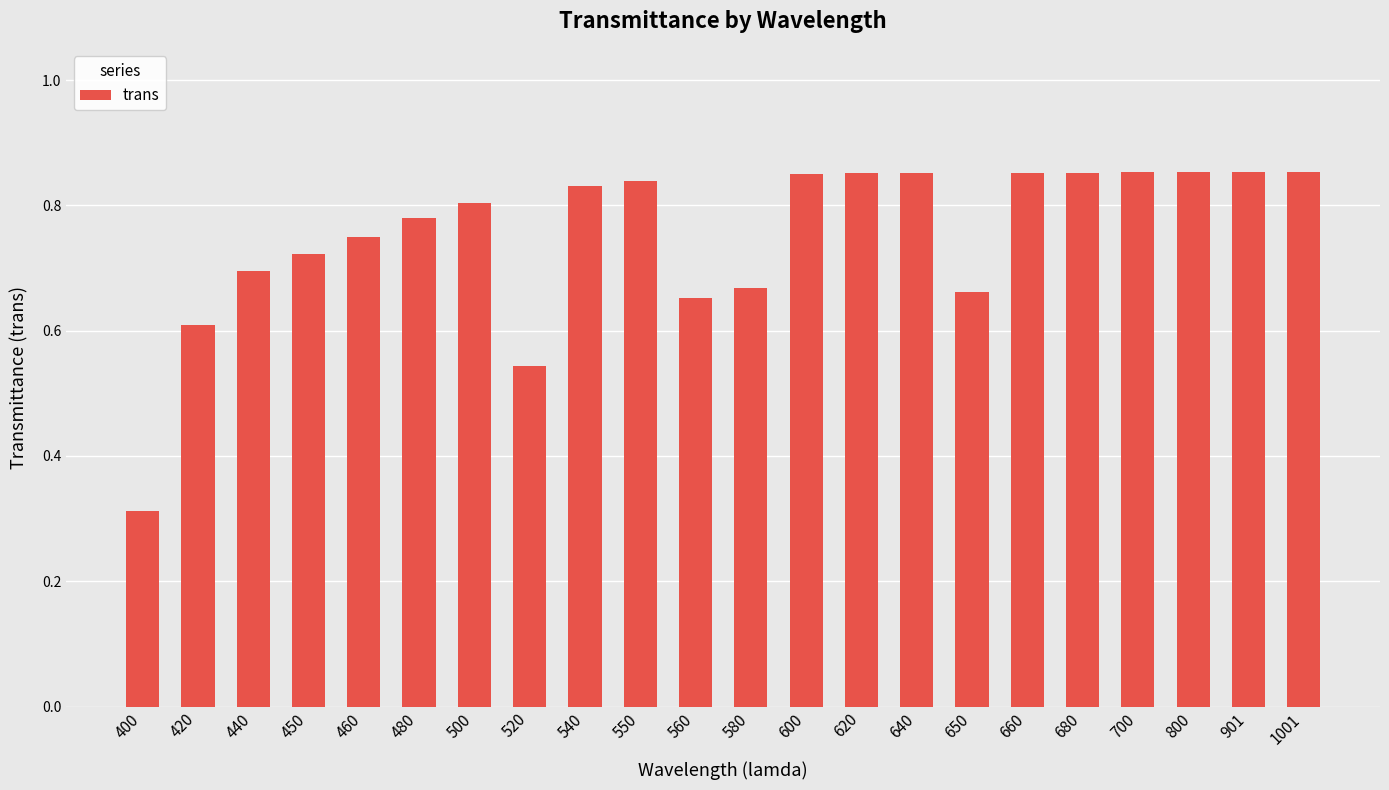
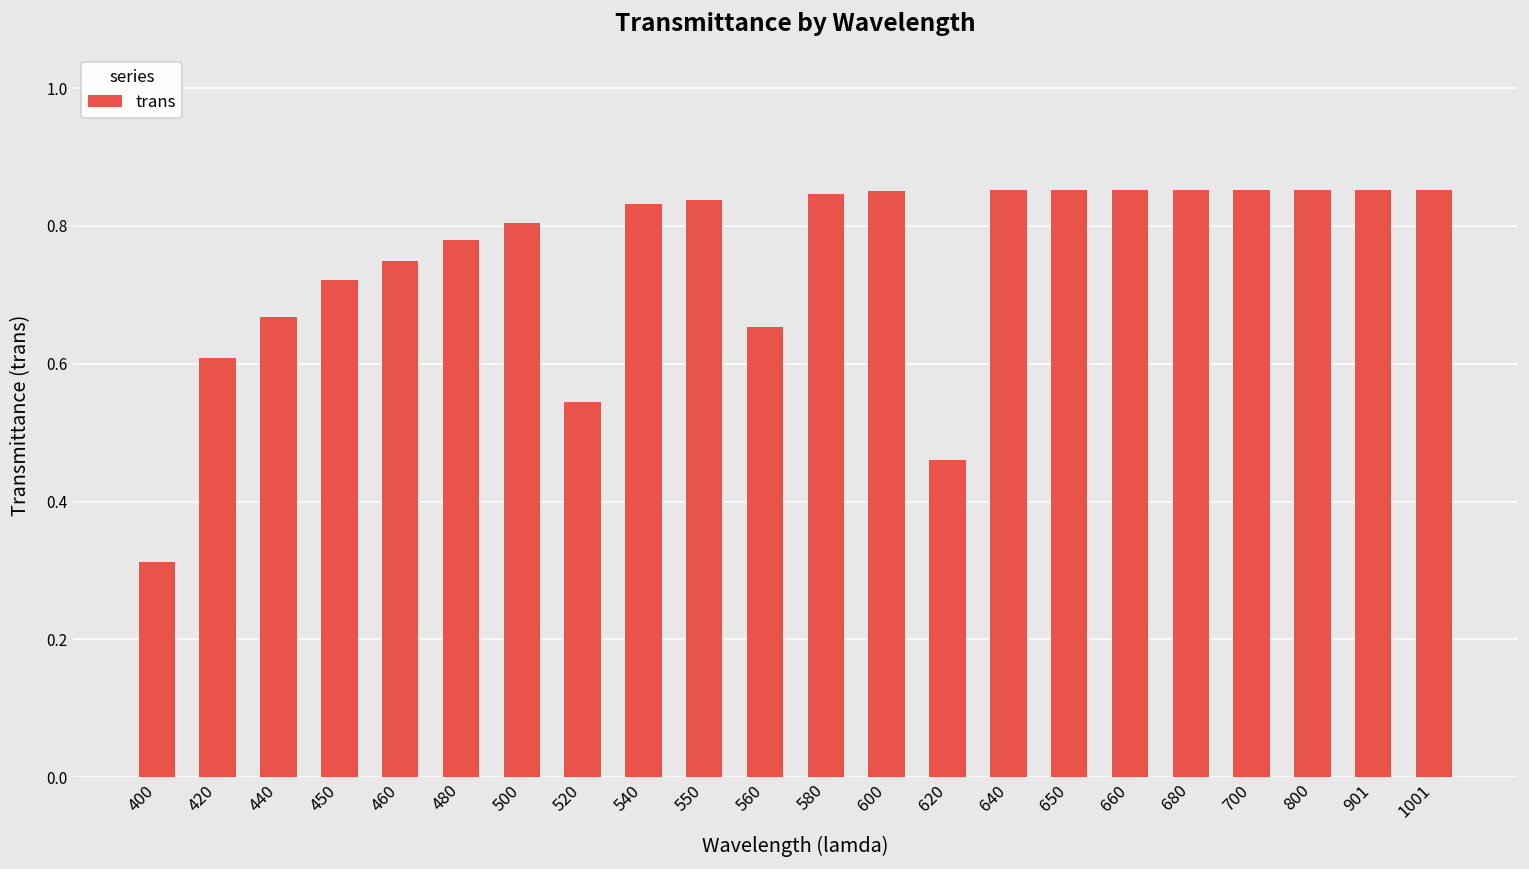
440: 0.69 -> 0.67
580: 0.67 -> 0.85
620: 0.85 -> 0.46
650: 0.66 -> 0.85
